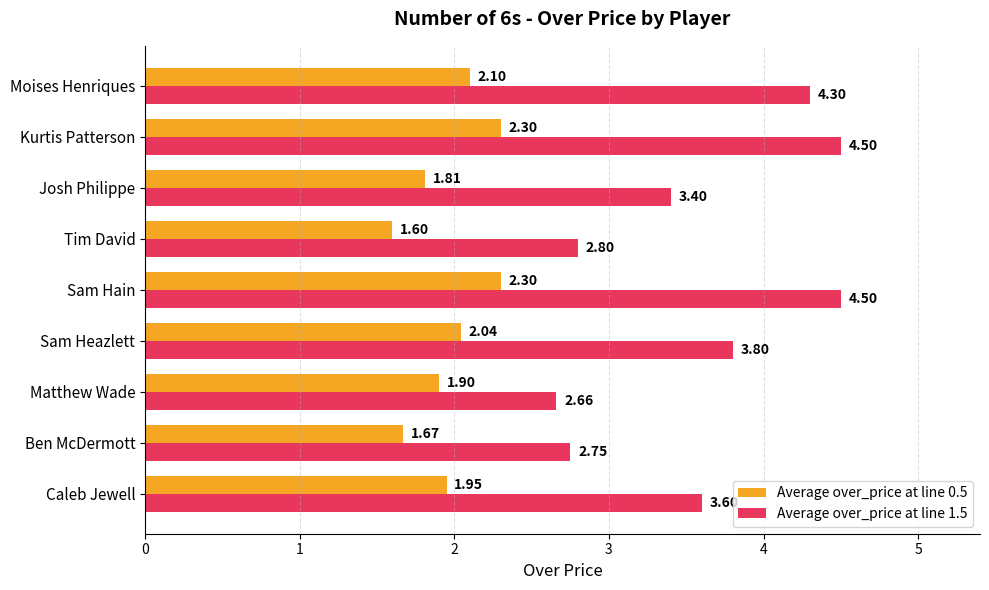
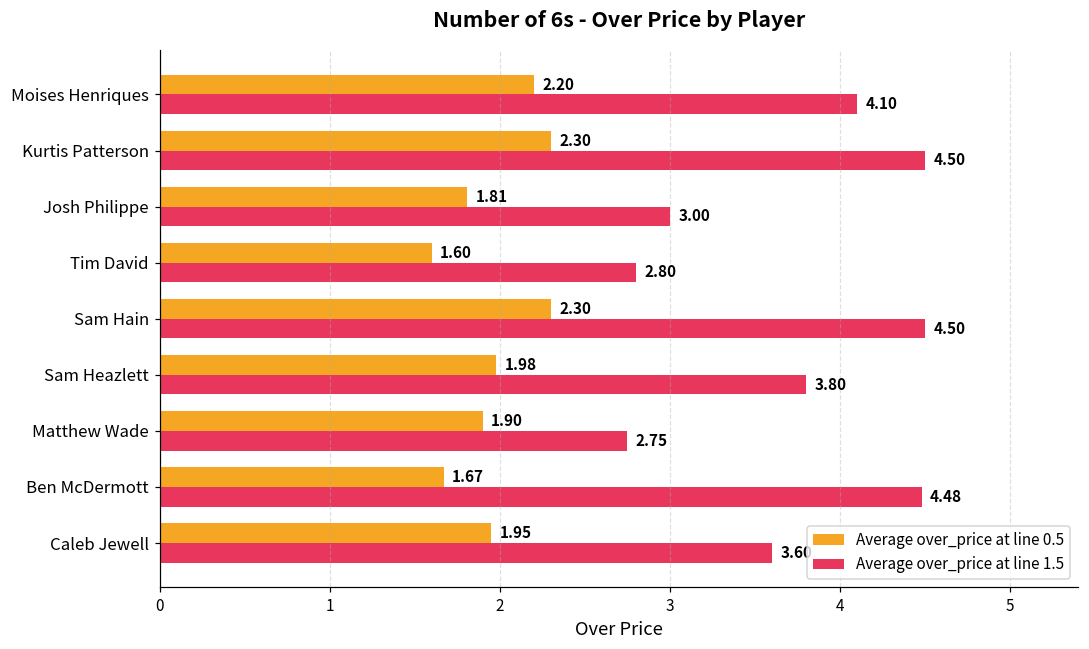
Average over_price at line 0.5, Moises Henriques: 2.10 -> 2.20
Average over_price at line 1.5, Moises Henriques: 4.30 -> 4.10
Average over_price at line 1.5, Josh Philippe: 3.40 -> 3.00
Average over_price at line 0.5, Sam Heazlett: 2.04 -> 1.98
Average over_price at line 1.5, Matthew Wade: 2.66 -> 2.75
Average over_price at line 1.5, Ben McDermott: 2.75 -> 4.48
